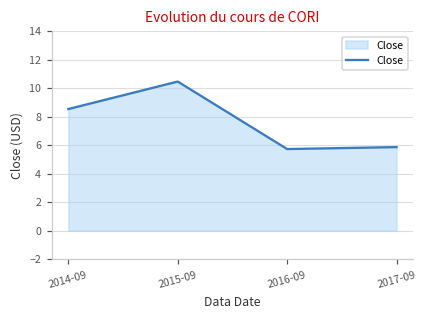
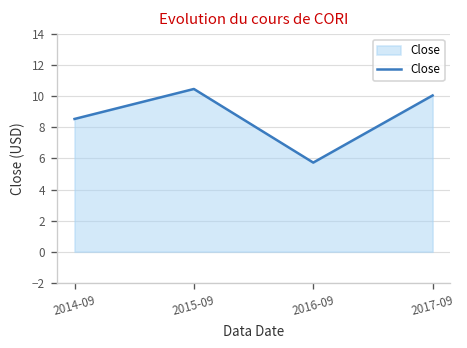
2017-09: 5.9 -> 10.0
